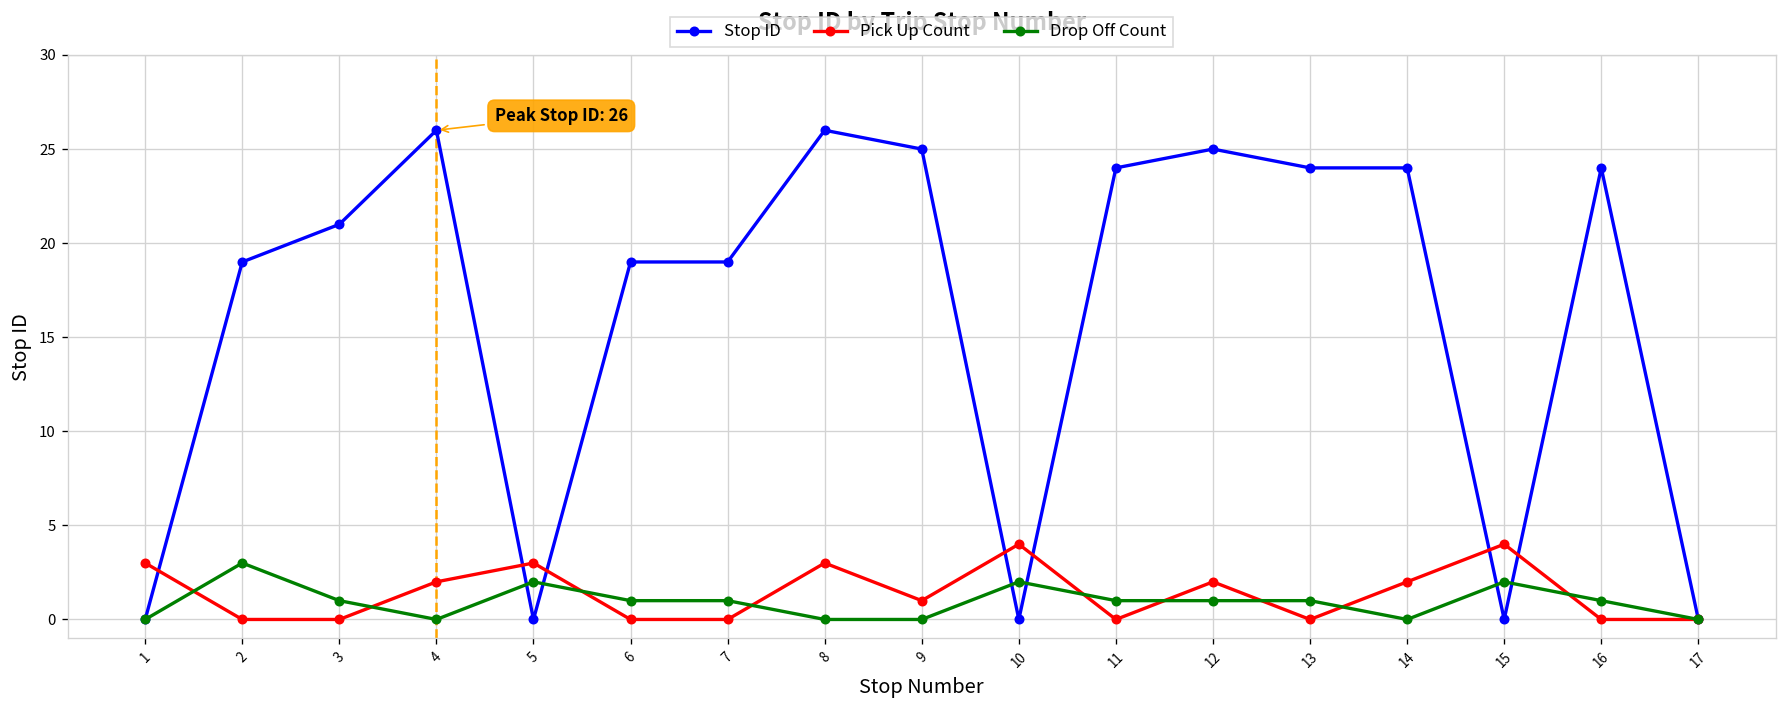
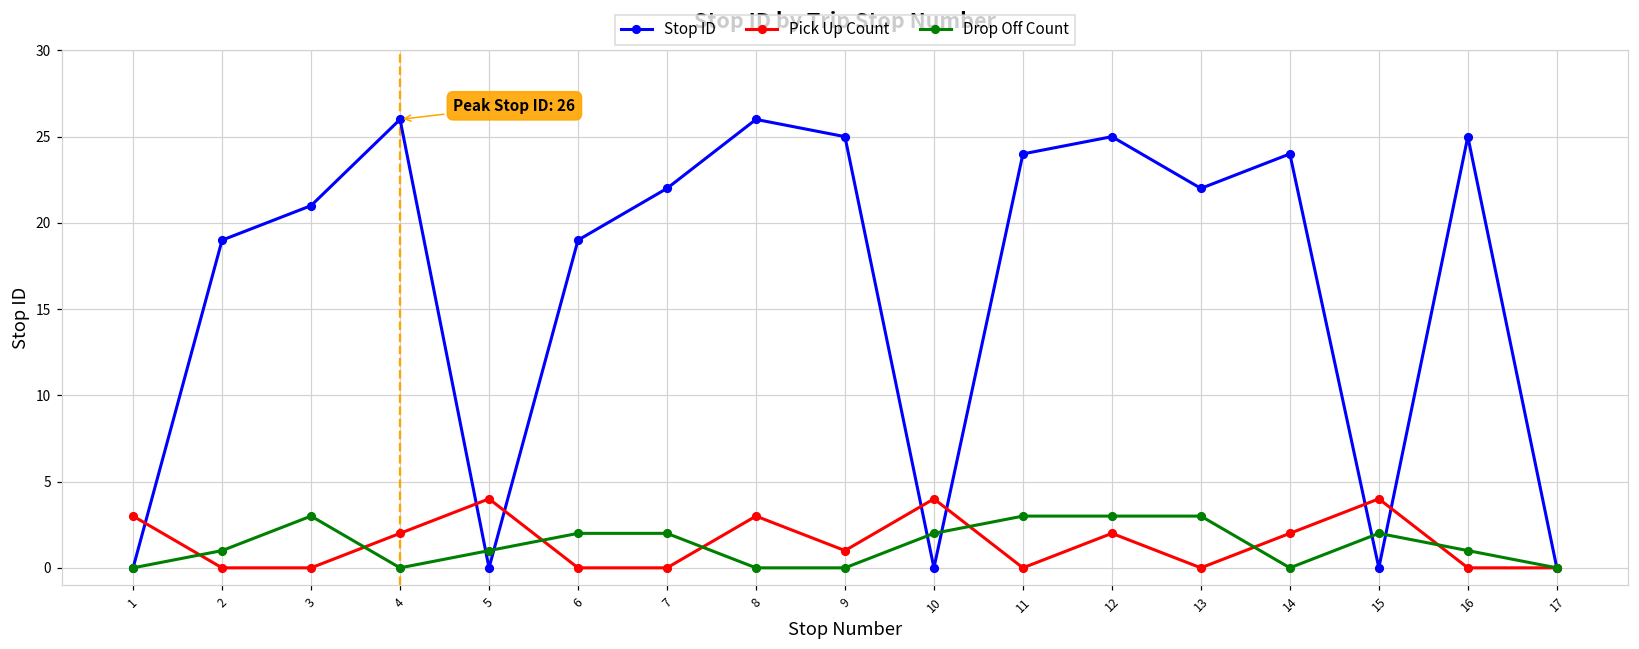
Drop Off Count, 2: 3 -> 1
Drop Off Count, 3: 1 -> 3
Pick Up Count, 5: 3 -> 4
Drop Off Count, 5: 2 -> 1
Drop Off Count, 6: 1 -> 2
Stop ID, 7: 19 -> 22
Drop Off Count, 7: 1 -> 2
Drop Off Count, 11: 1 -> 3
Drop Off Count, 12: 1 -> 3
Stop ID, 13: 24 -> 22
Drop Off Count, 13: 1 -> 3
Stop ID, 16: 24 -> 25
